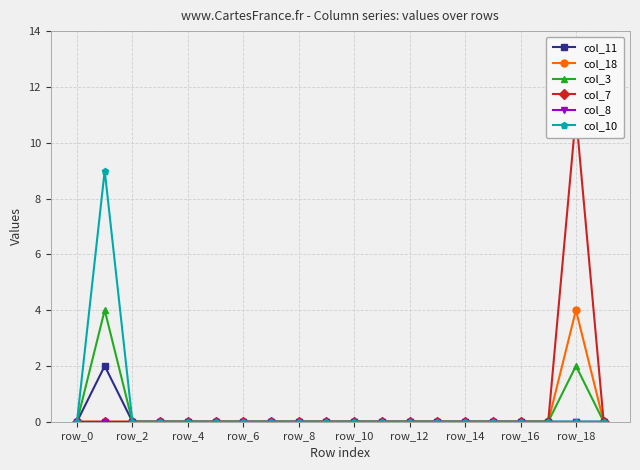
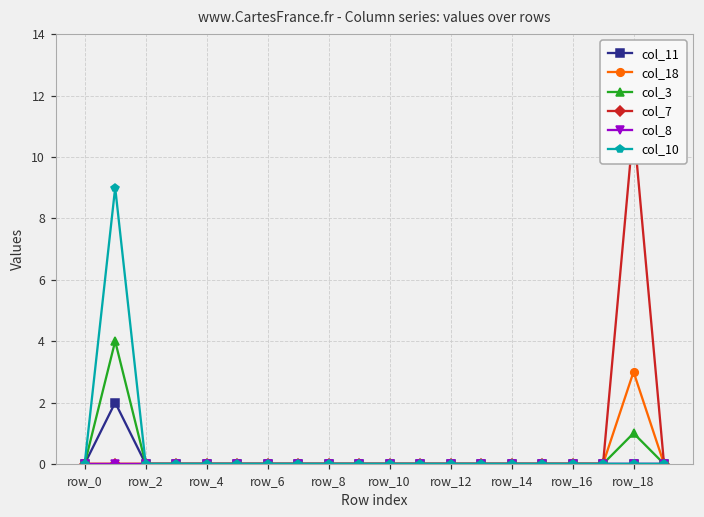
col_18, row_18: 4 -> 3
col_3, row_18: 2 -> 1
